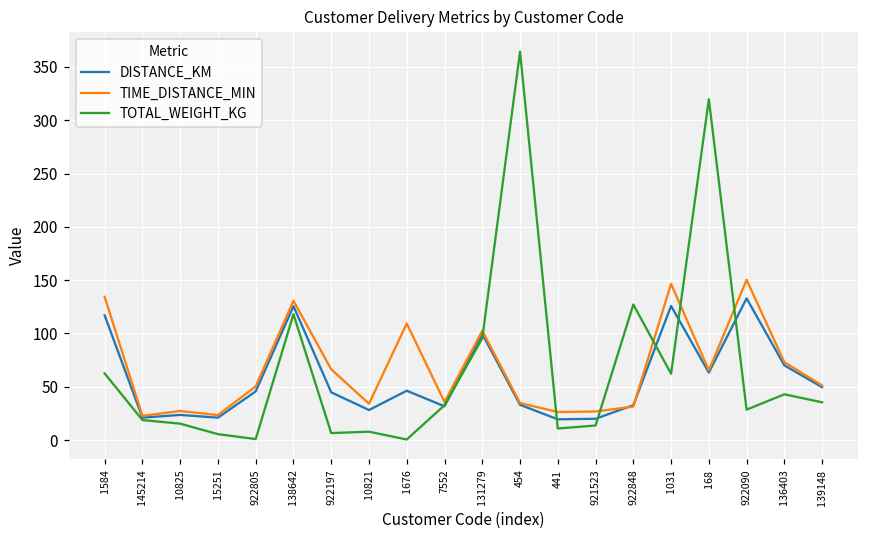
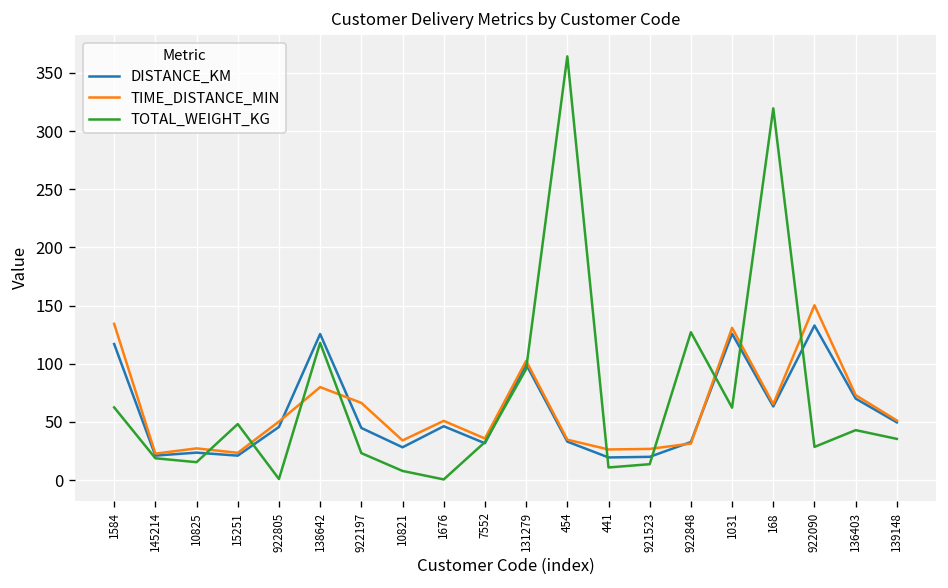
TOTAL_WEIGHT_KG, 15251: 10 -> 50
TIME_DISTANCE_MIN, 138642: 130 -> 80
TOTAL_WEIGHT_KG, 922197: 10 -> 20
TIME_DISTANCE_MIN, 1676: 110 -> 50
TIME_DISTANCE_MIN, 1031: 150 -> 130
